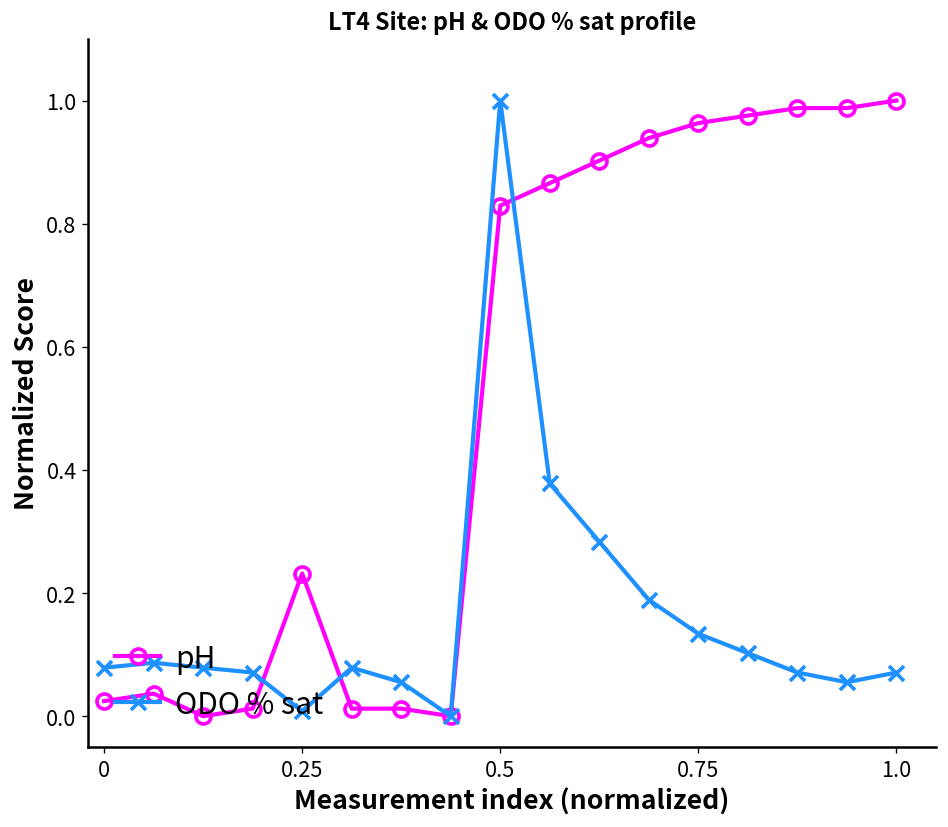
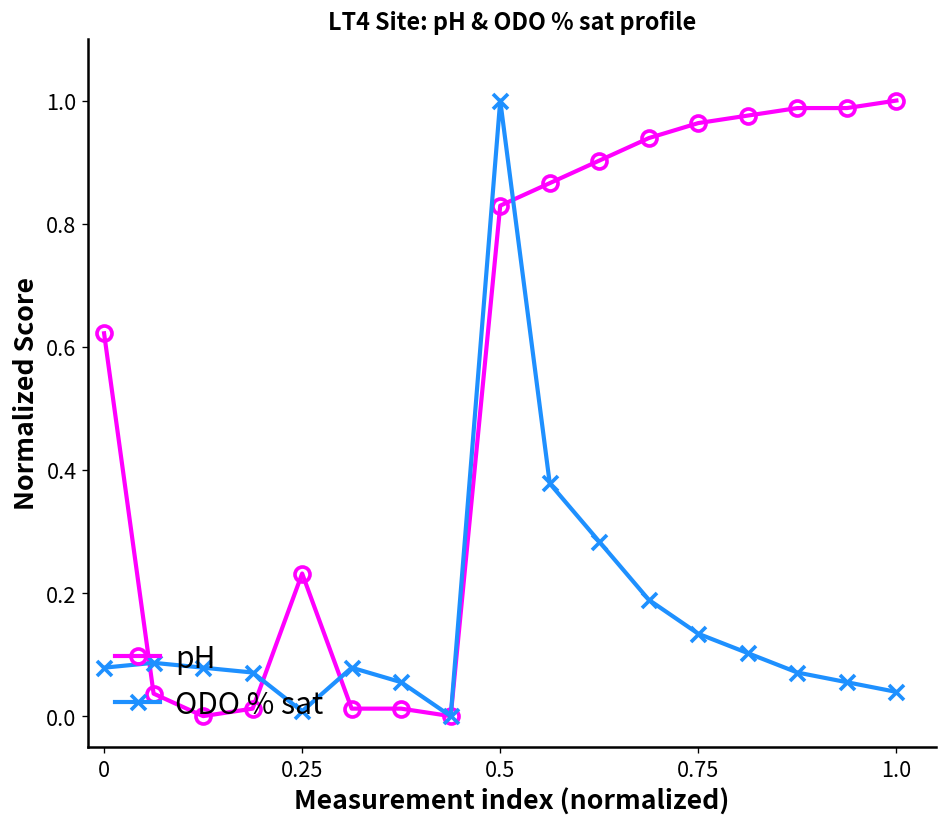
pH, 0: 0.02 -> 0.62
ODO % sat, 1.0: 0.07 -> 0.04
